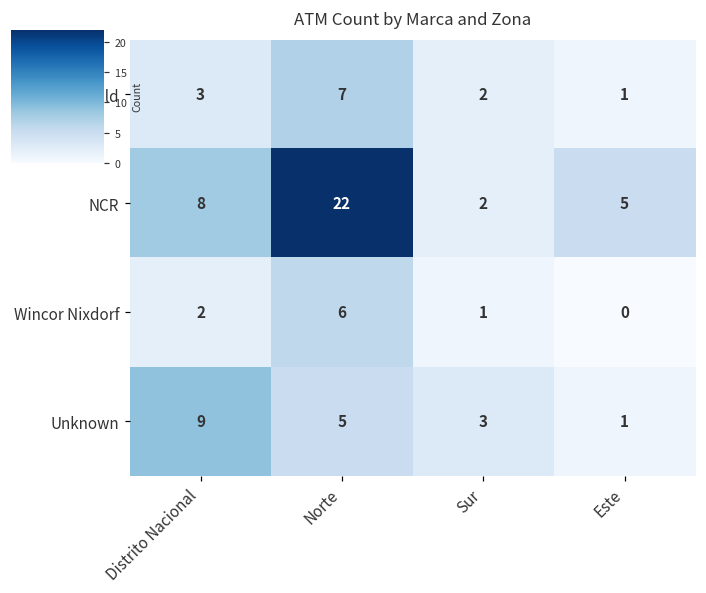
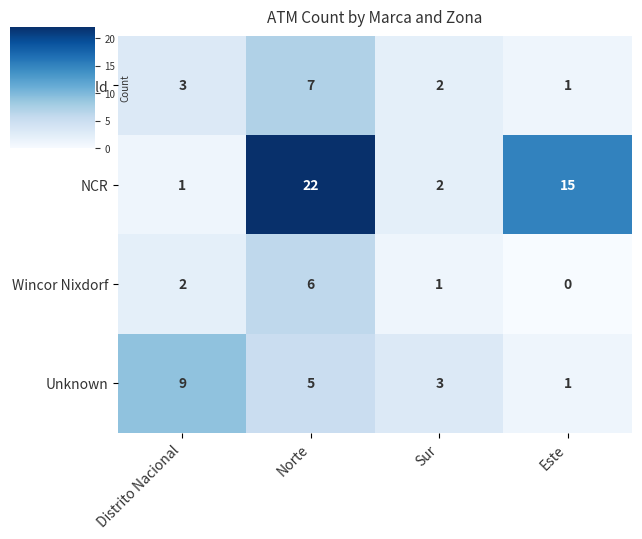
NCR, Distrito Nacional: 8 -> 1
NCR, Este: 5 -> 15
